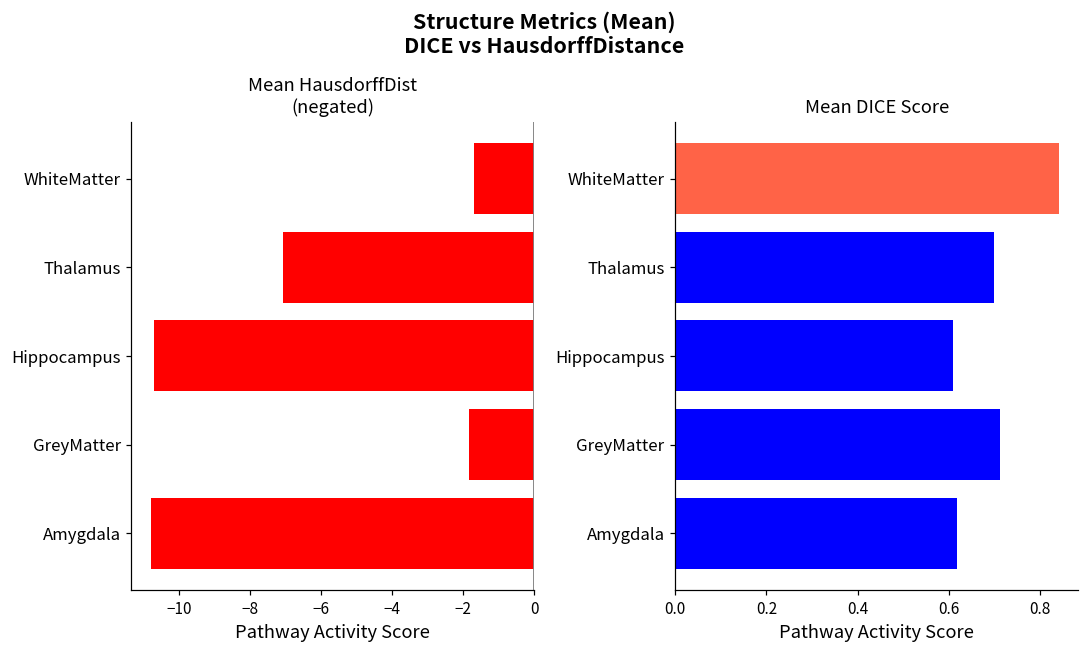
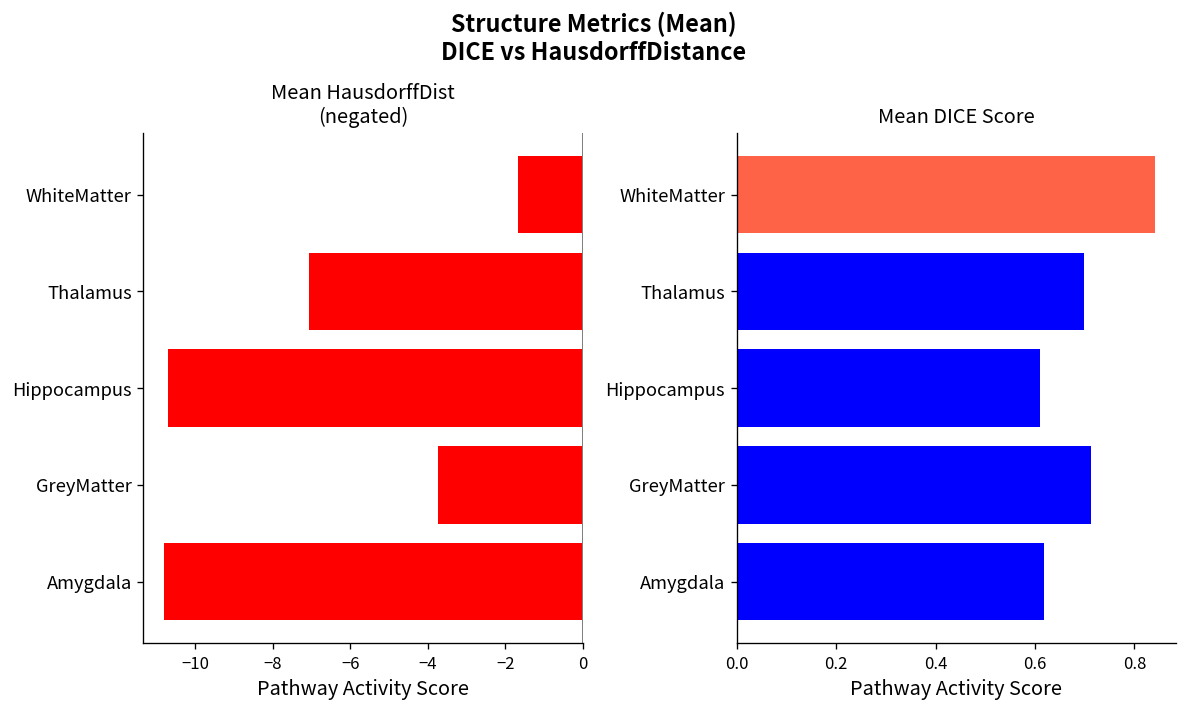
Mean HausdorffDist (negated), GreyMatter: -1.8 -> -3.7
